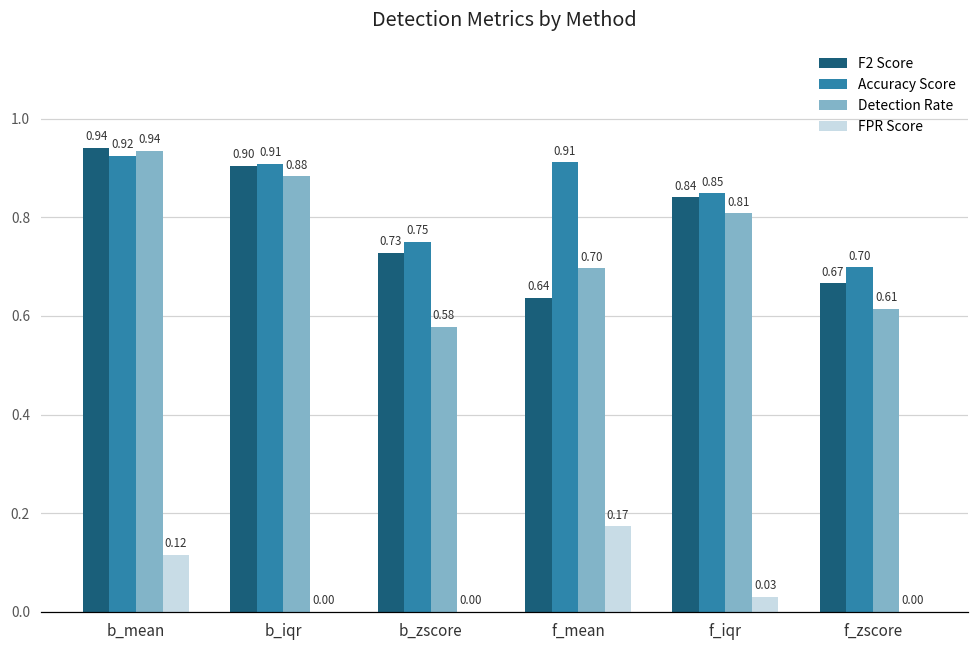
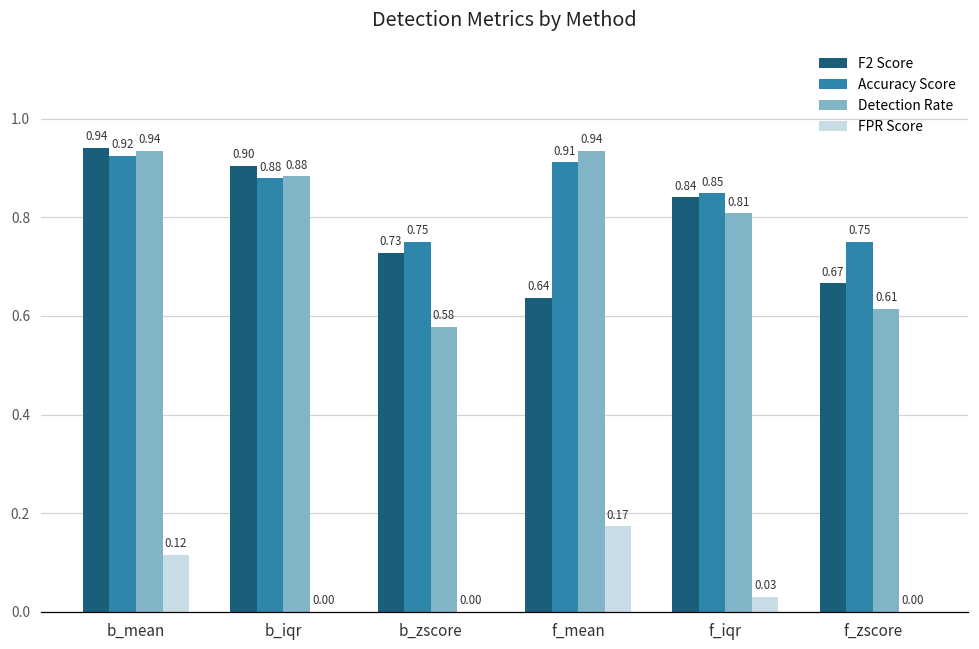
Accuracy Score, b_iqr: 0.91 -> 0.88
Detection Rate, f_mean: 0.70 -> 0.94
Accuracy Score, f_zscore: 0.70 -> 0.75
